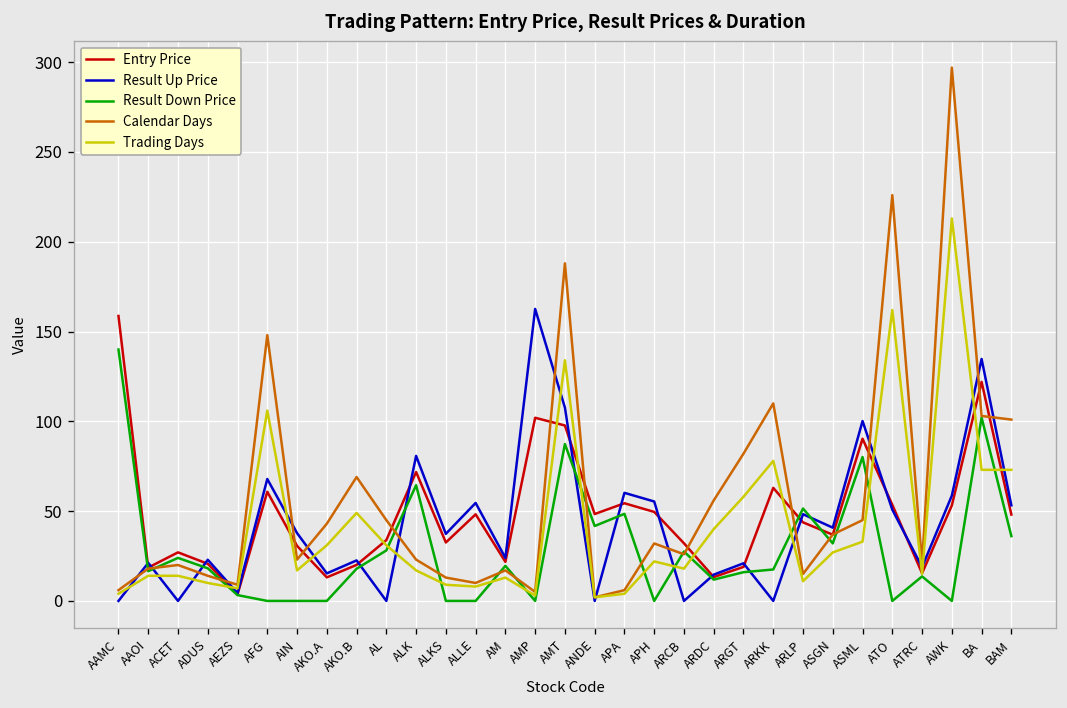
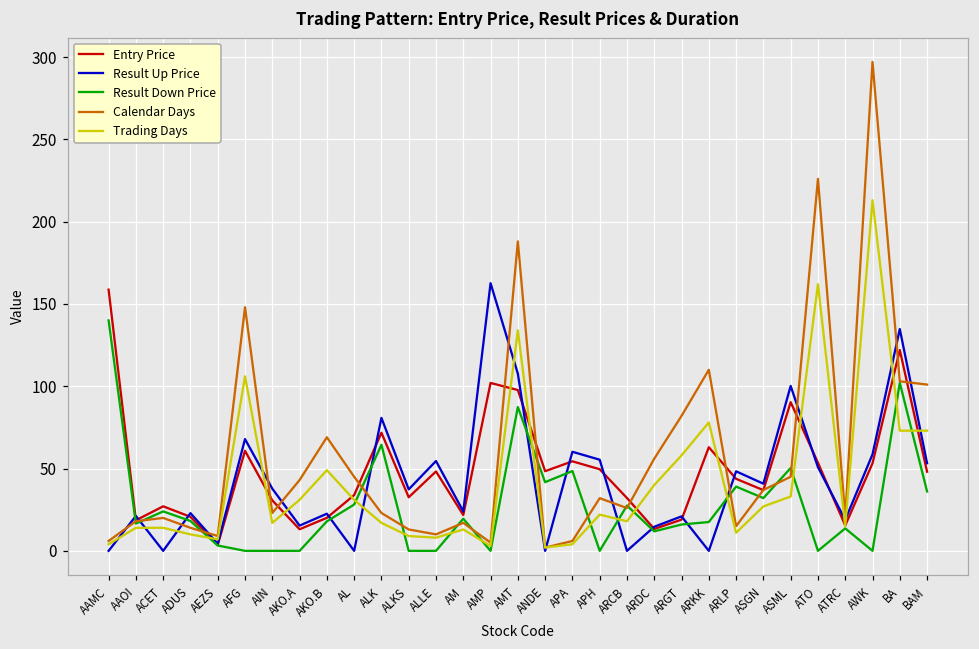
Result Down Price, ARLP: 51 -> 39
Result Down Price, ASML: 80 -> 50
